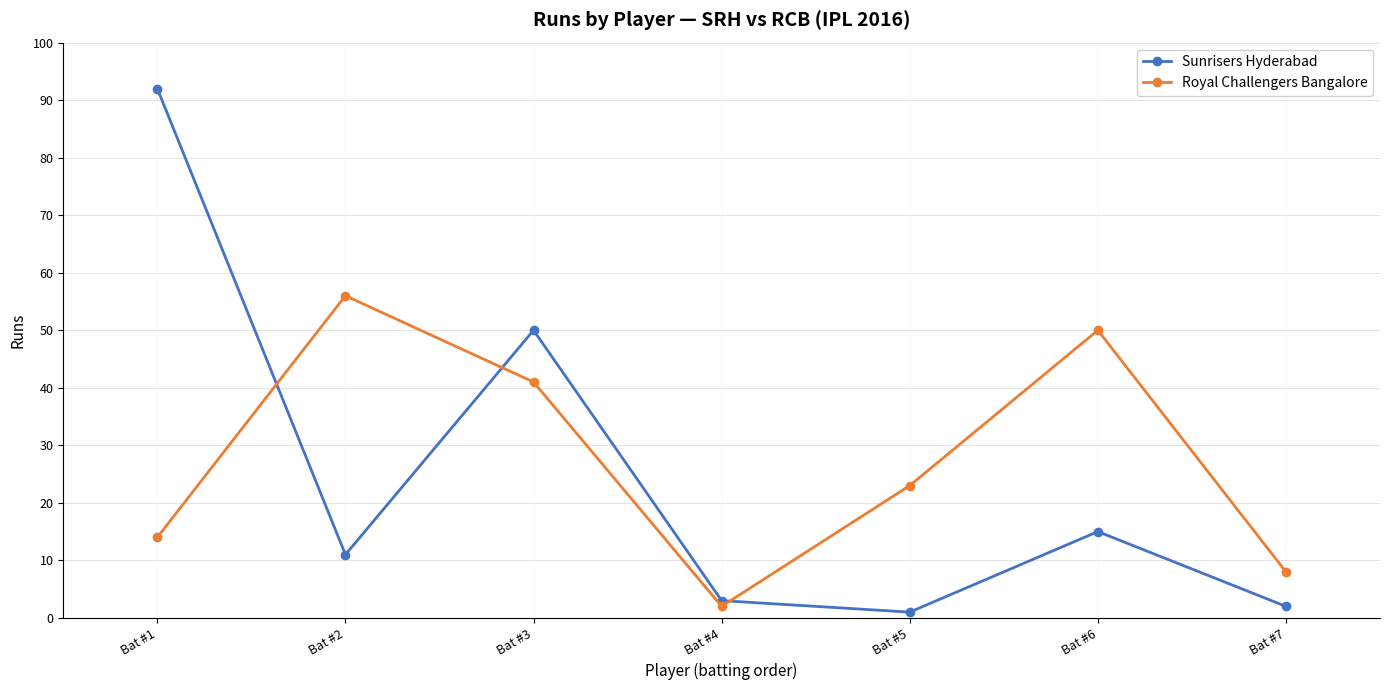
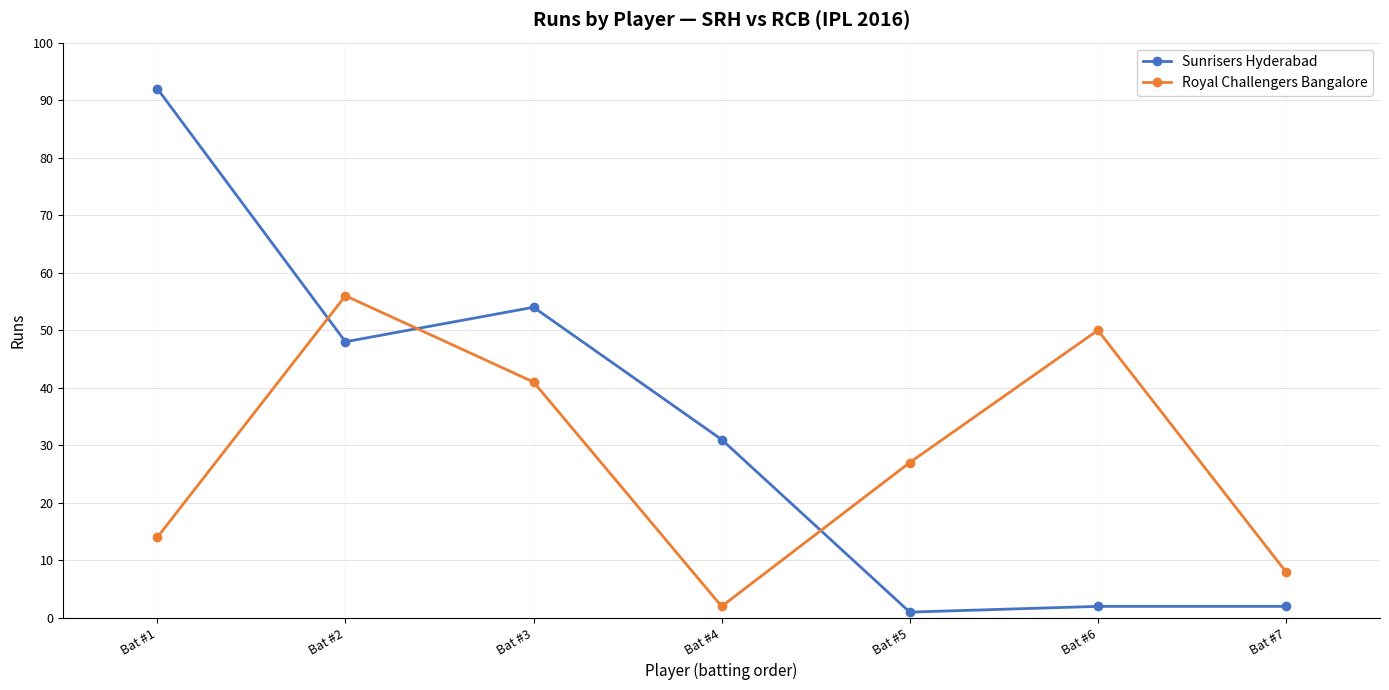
Sunrisers Hyderabad, Bat #2: 11 -> 48
Sunrisers Hyderabad, Bat #3: 50 -> 54
Sunrisers Hyderabad, Bat #4: 3 -> 31
Royal Challengers Bangalore, Bat #5: 23 -> 27
Sunrisers Hyderabad, Bat #6: 15 -> 2
